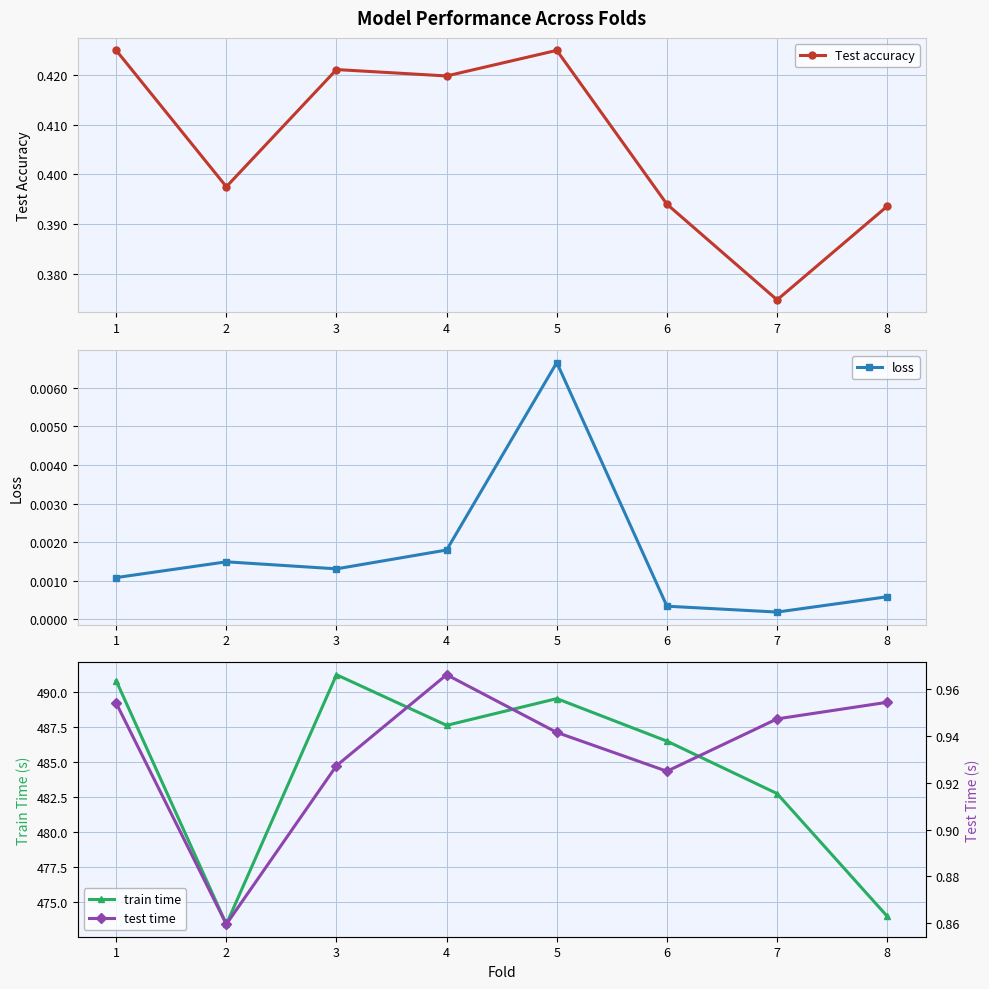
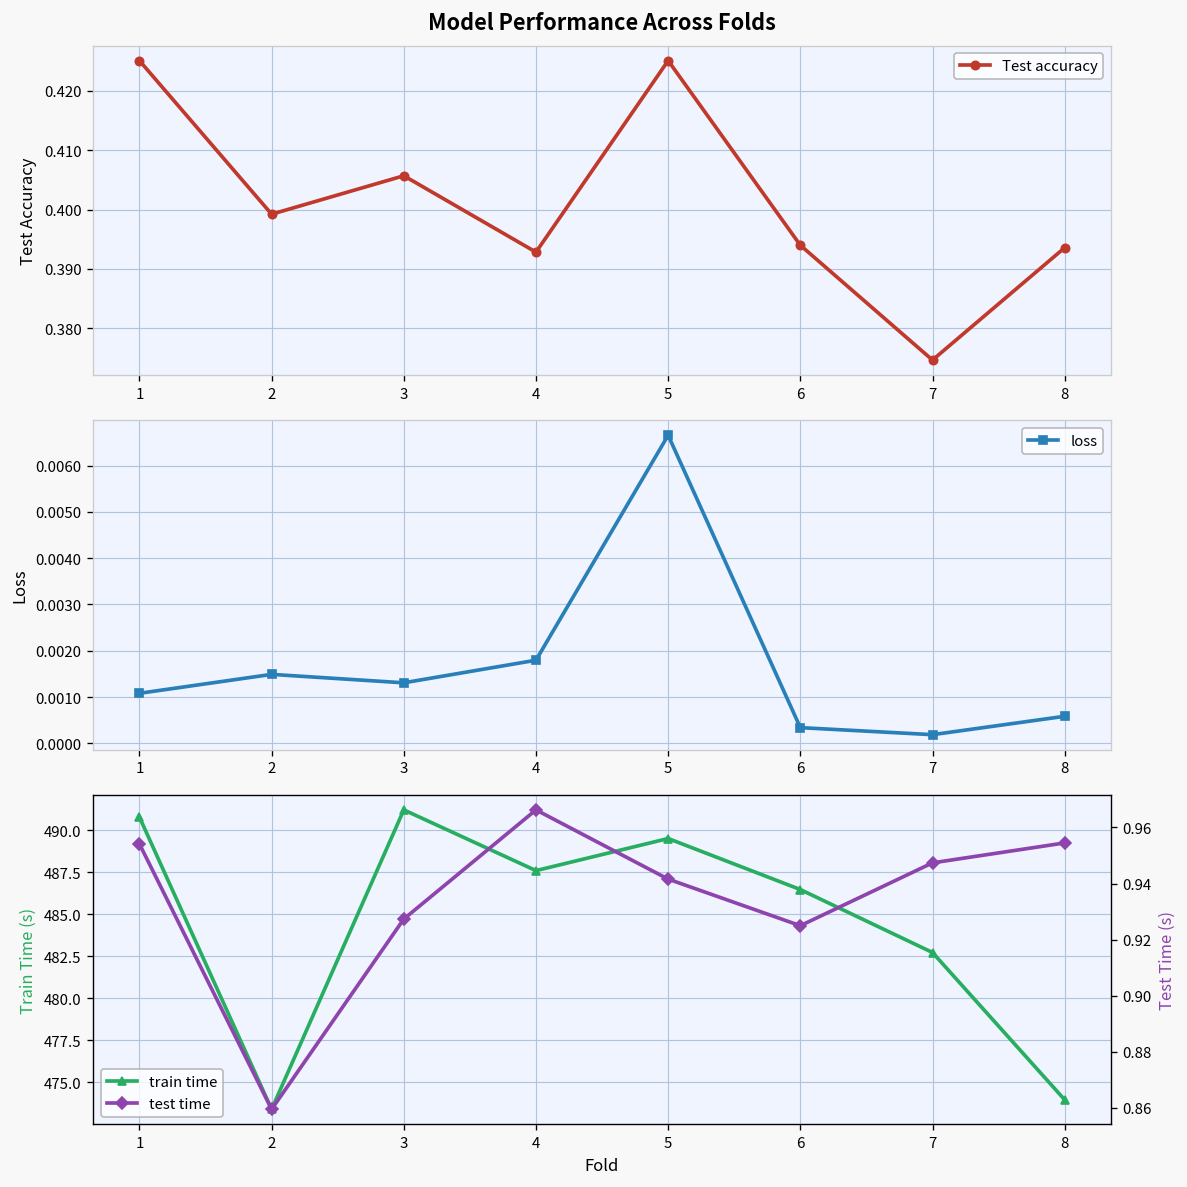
Model Performance Across Folds, 2: 0.398 -> 0.399
Model Performance Across Folds, 3: 0.421 -> 0.406
Model Performance Across Folds, 4: 0.420 -> 0.393
